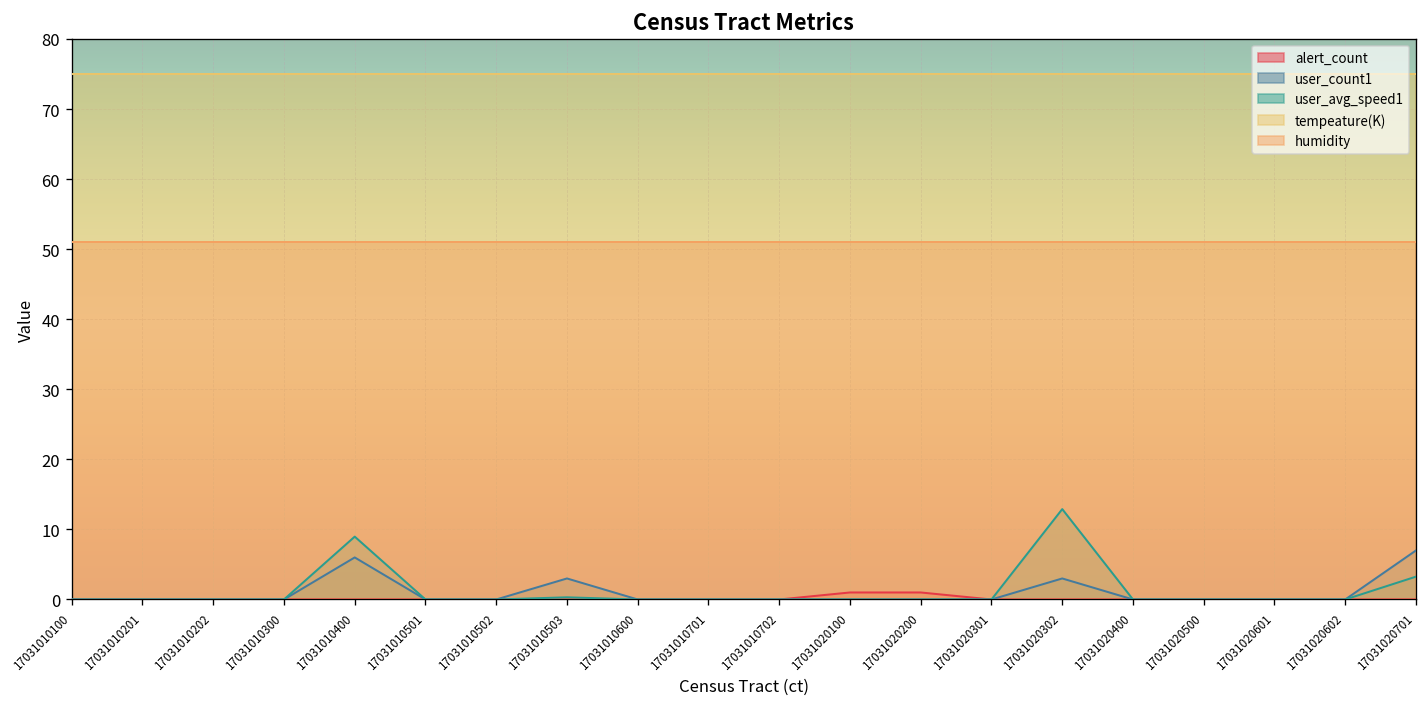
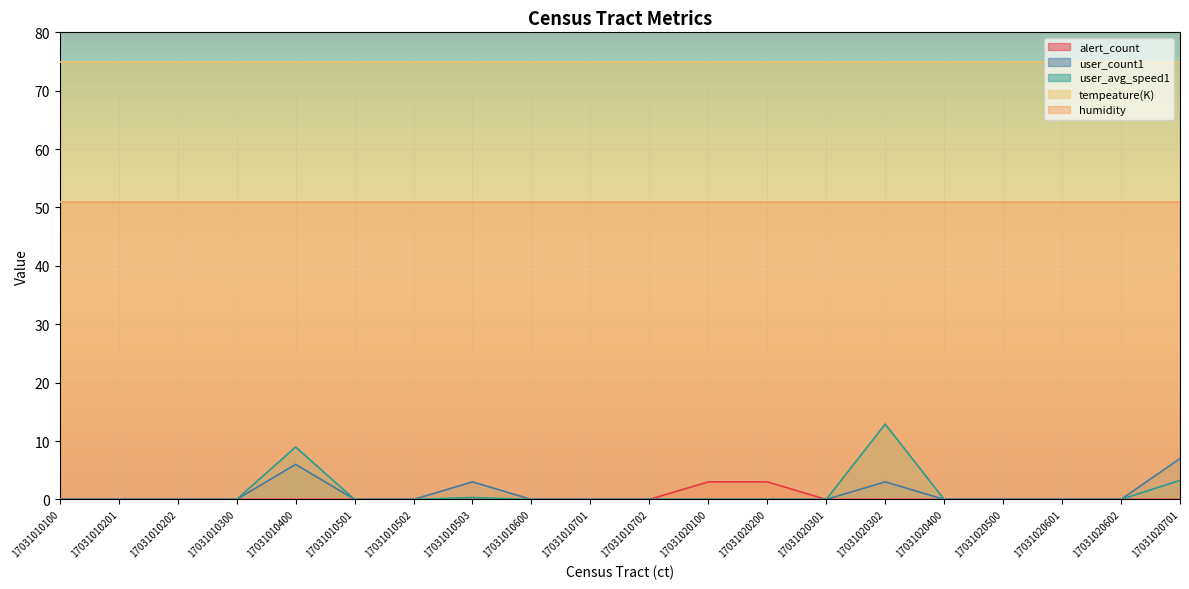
alert_count, 17031020100: 1 -> 3
alert_count, 17031020200: 1 -> 3
